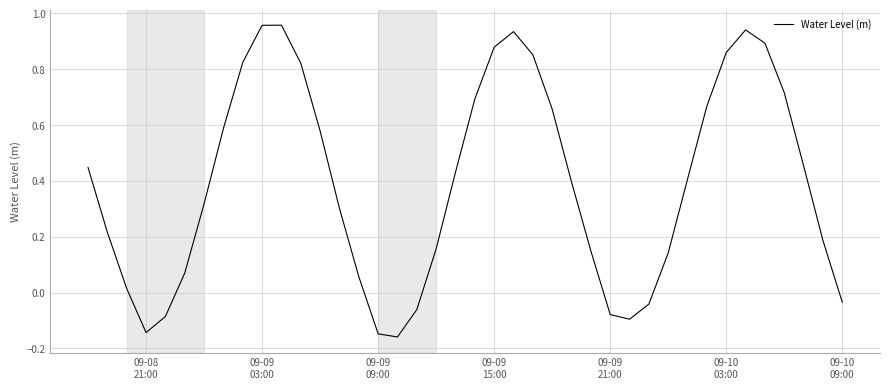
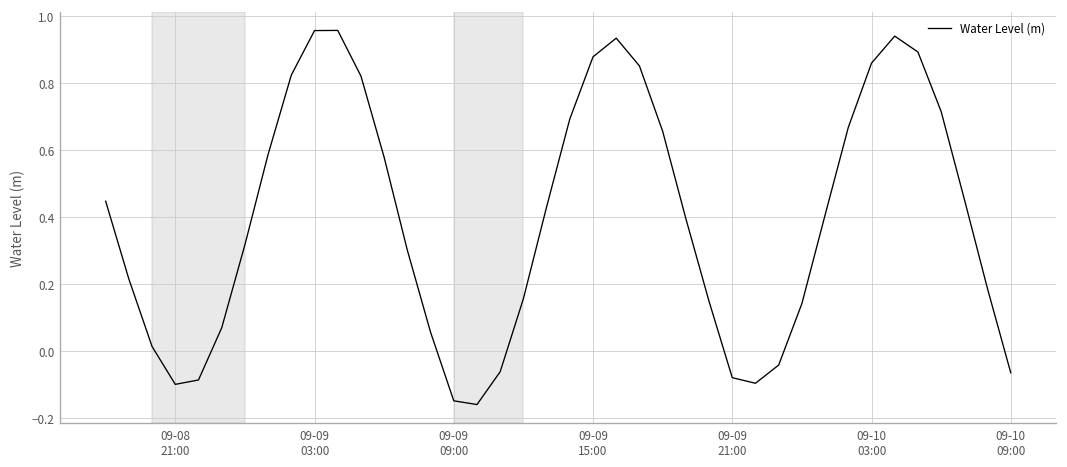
09-08 21:00: -0.14 -> -0.10
09-10 09:00: -0.03 -> -0.06
